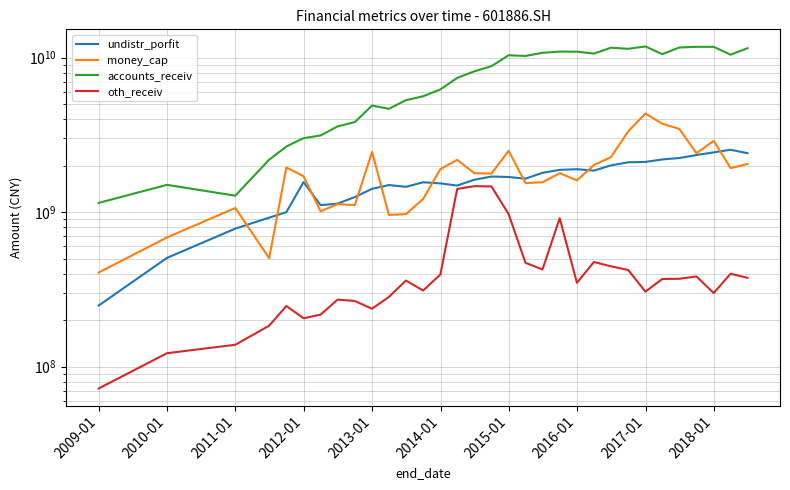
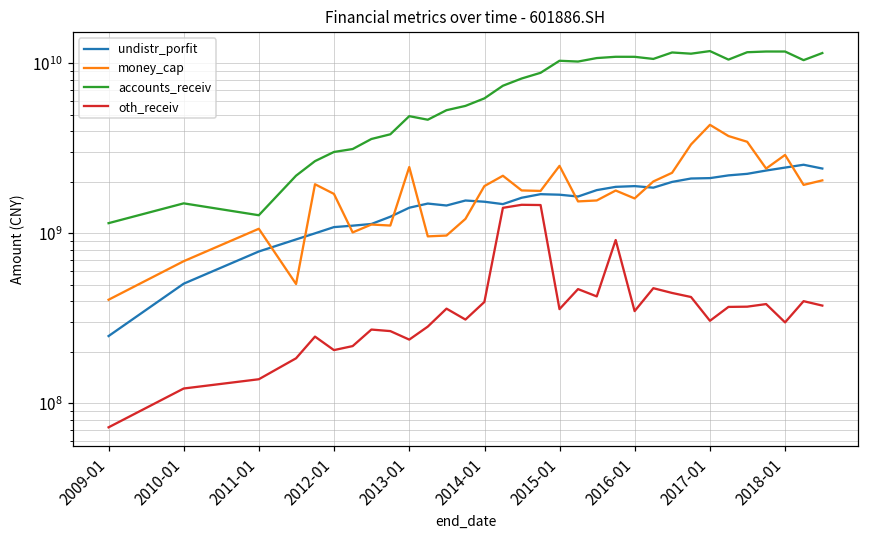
undistr_porfit, 2012-01: 1600000000 -> 1100000000
oth_receiv, 2015-01: 1000000000 -> 360000000
